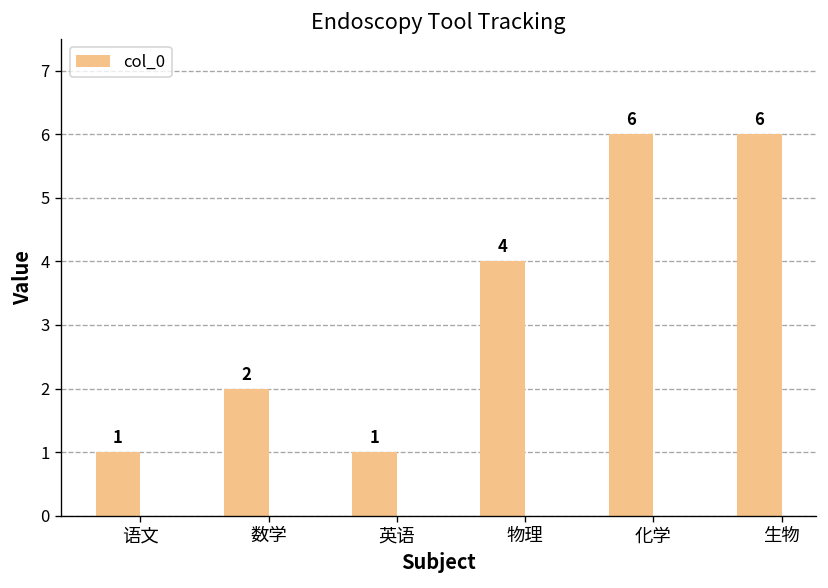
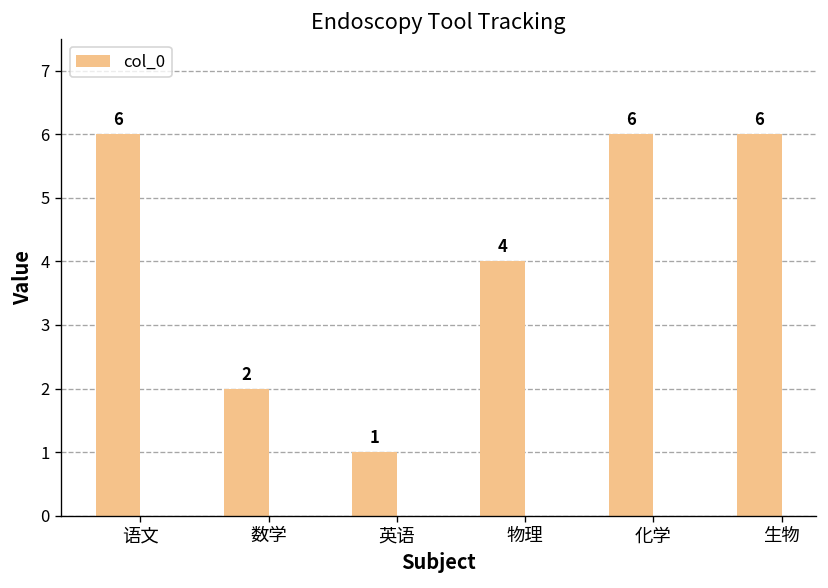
语文: 1 -> 6
